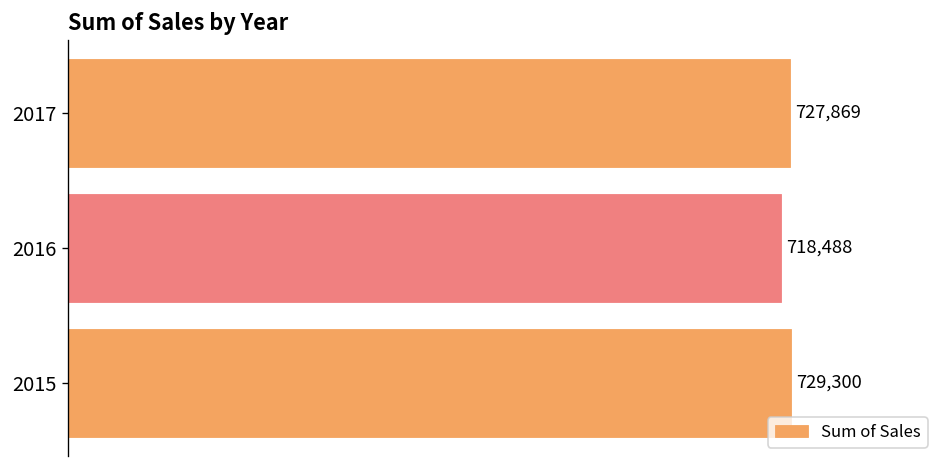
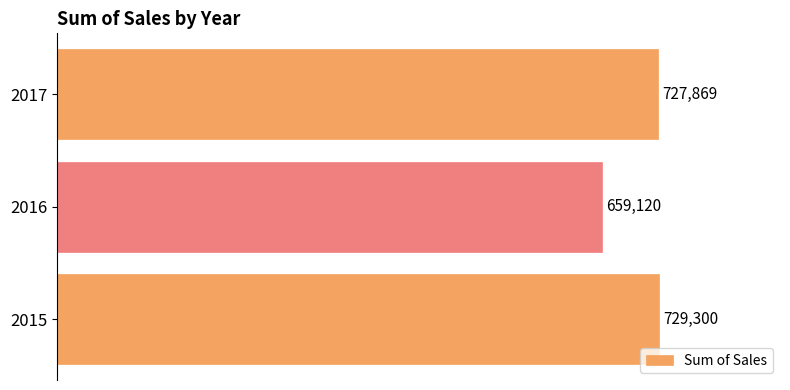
2016: 718,488 -> 659,120
